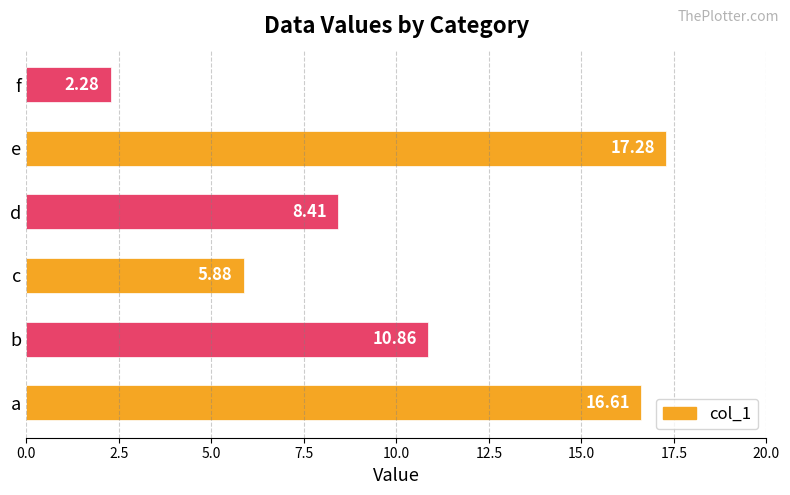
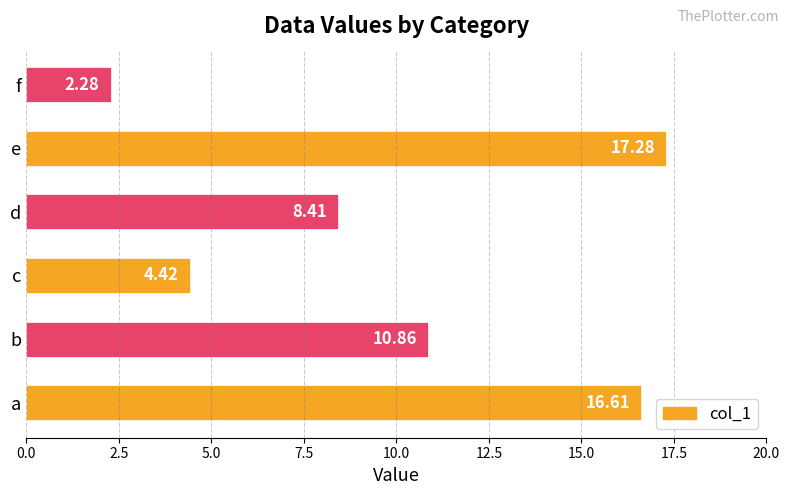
c: 5.88 -> 4.42
